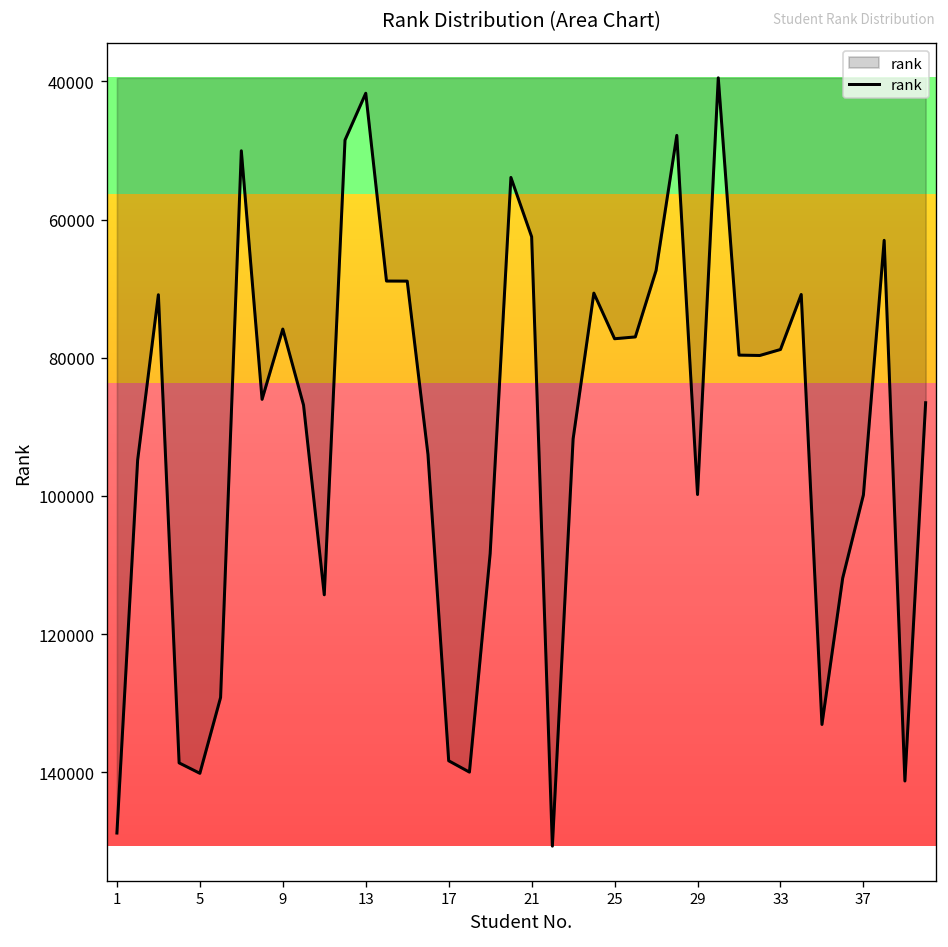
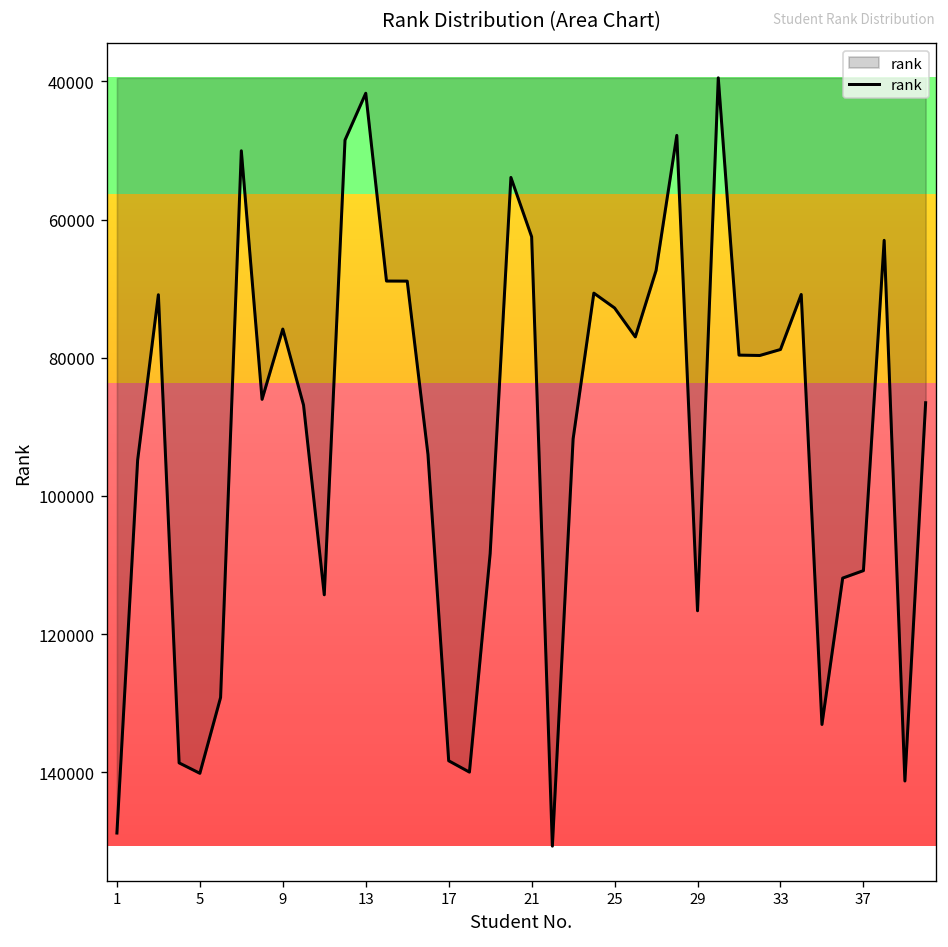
25: 77000 -> 73000
29: 100000 -> 117000
37: 100000 -> 111000
